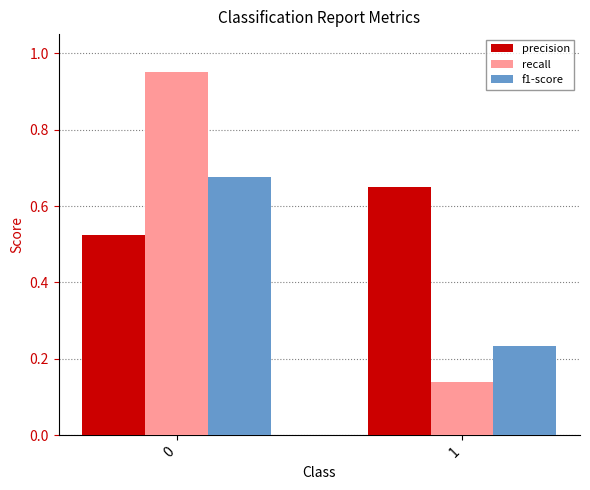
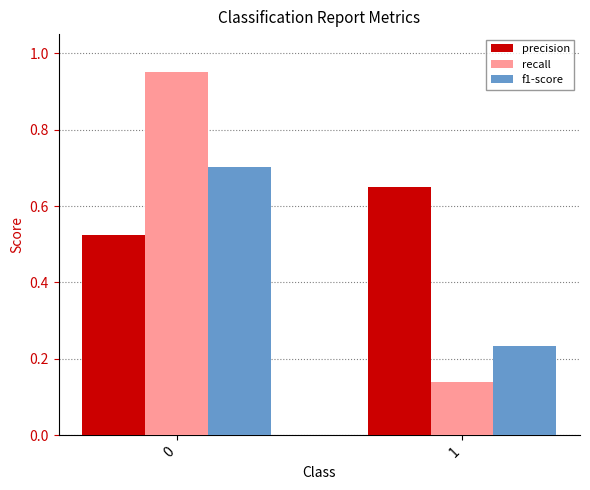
f1-score, 0: 0.68 -> 0.70
